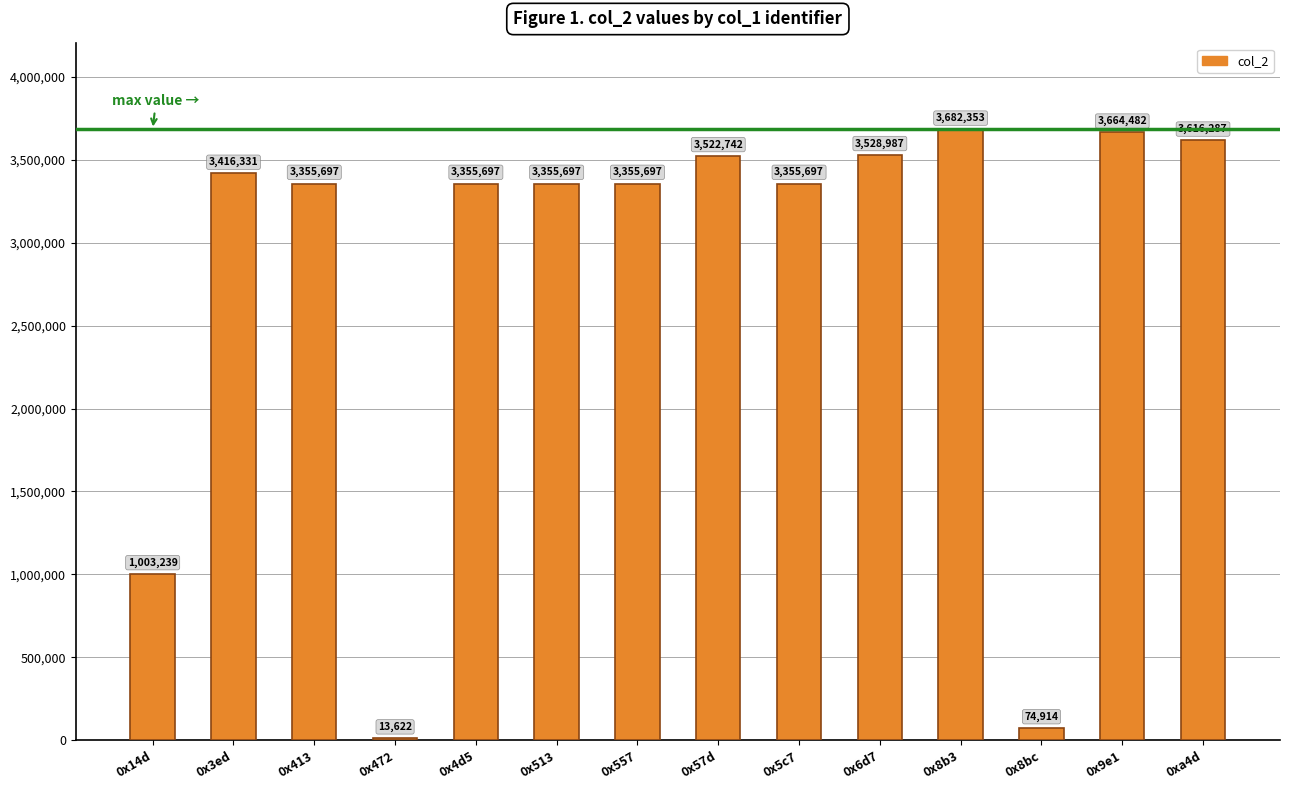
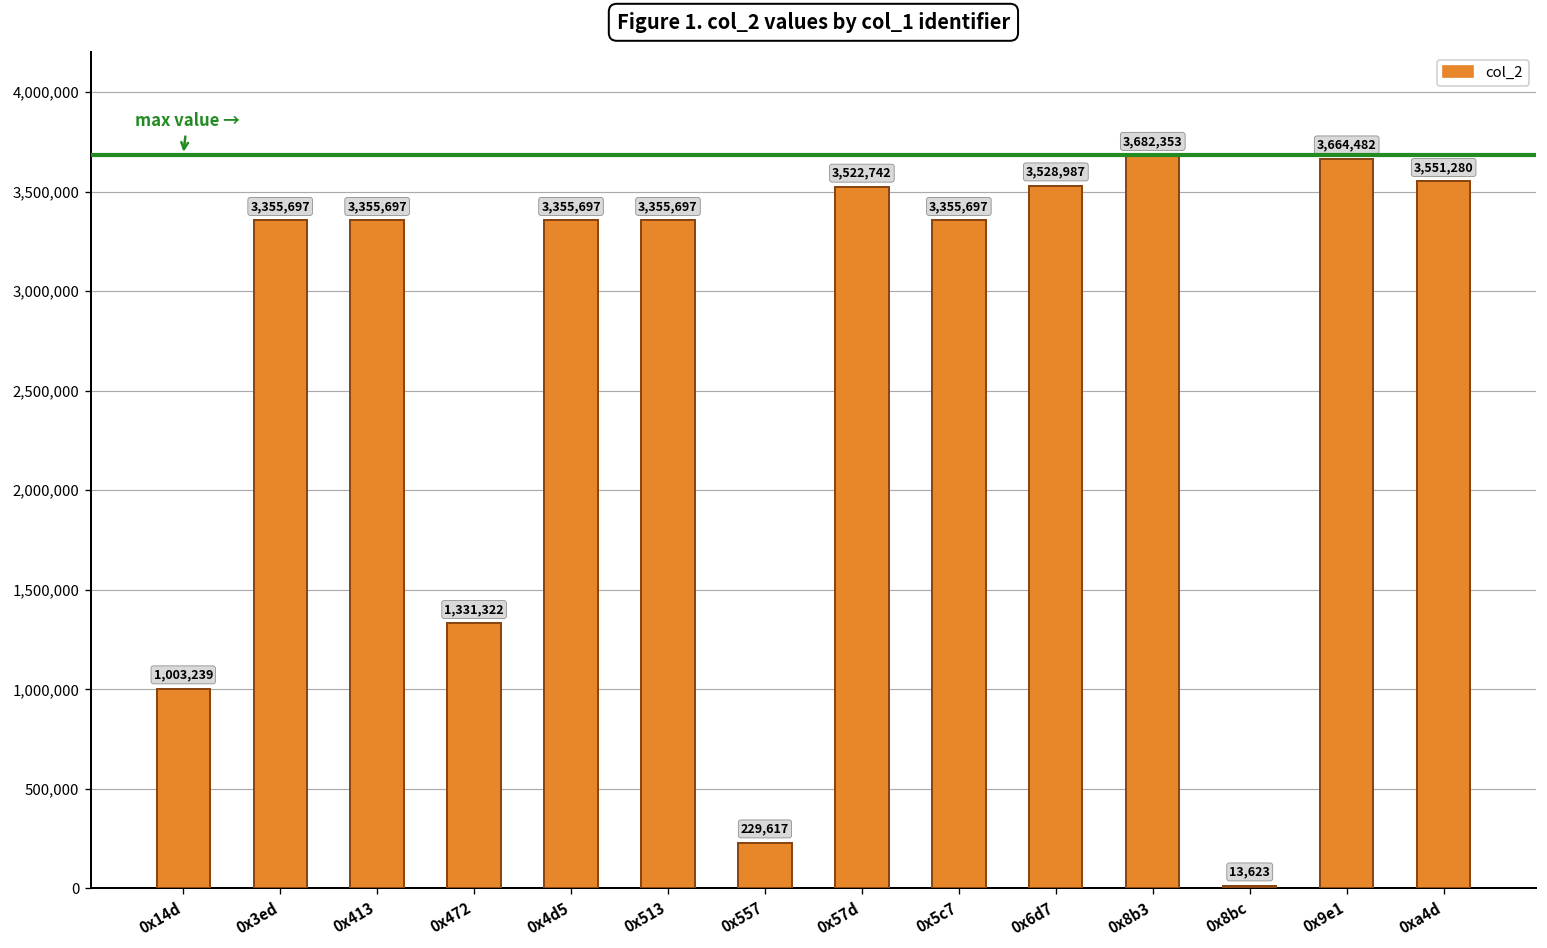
0x3ed: 3,416,331 -> 3,355,697
0x472: 13,622 -> 1,331,322
0x557: 3,355,697 -> 229,617
0x8bc: 74,914 -> 13,623
0xa4d: 3,616,287 -> 3,551,280
